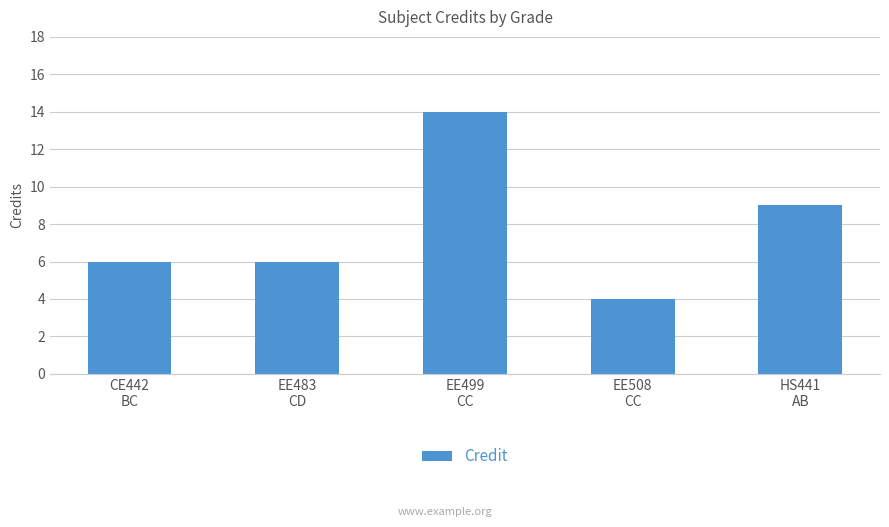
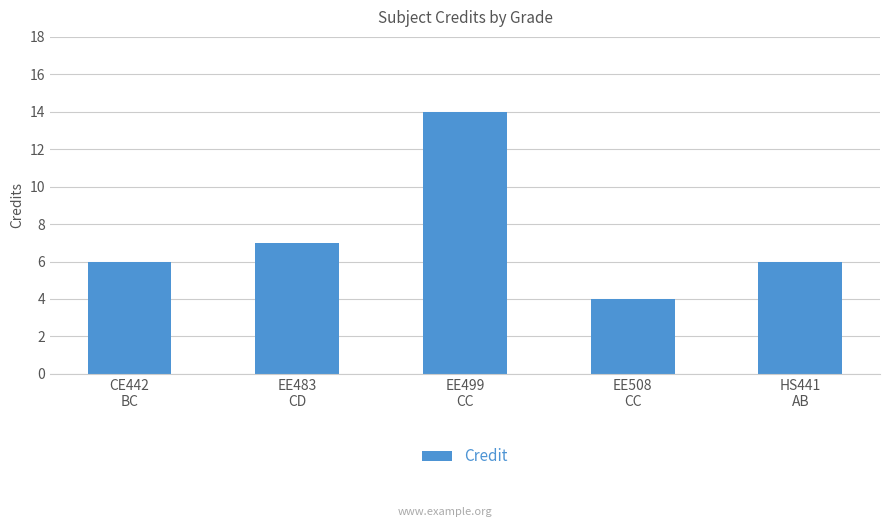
EE483 CD: 6 -> 7
HS441 AB: 9 -> 6
